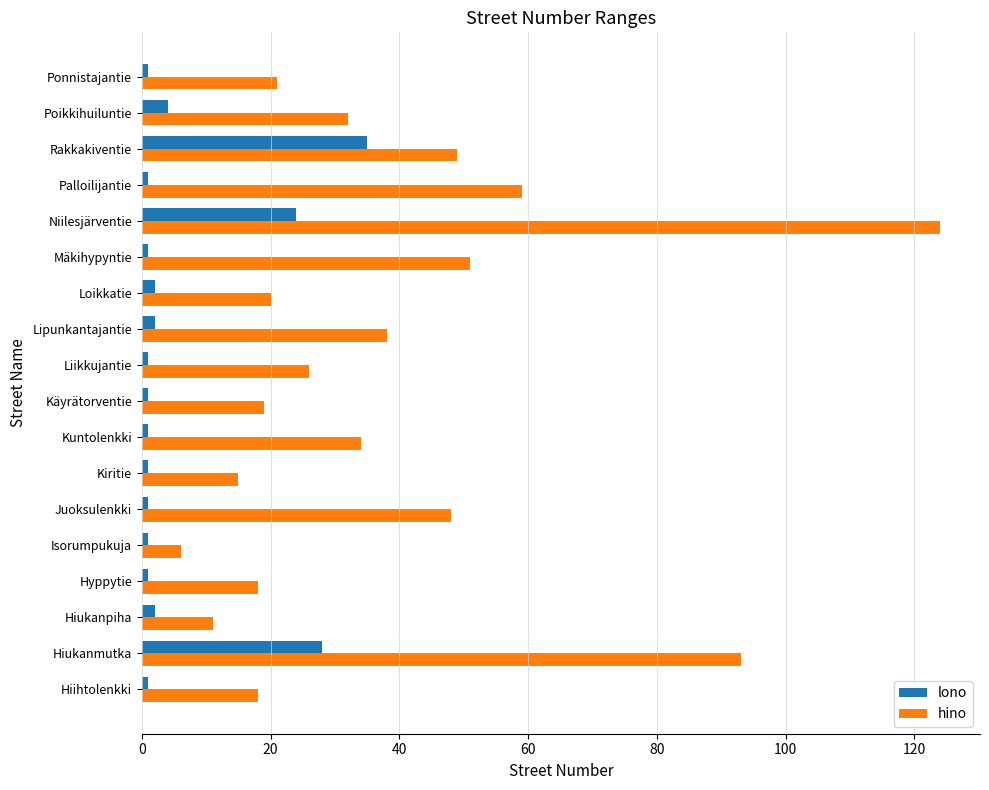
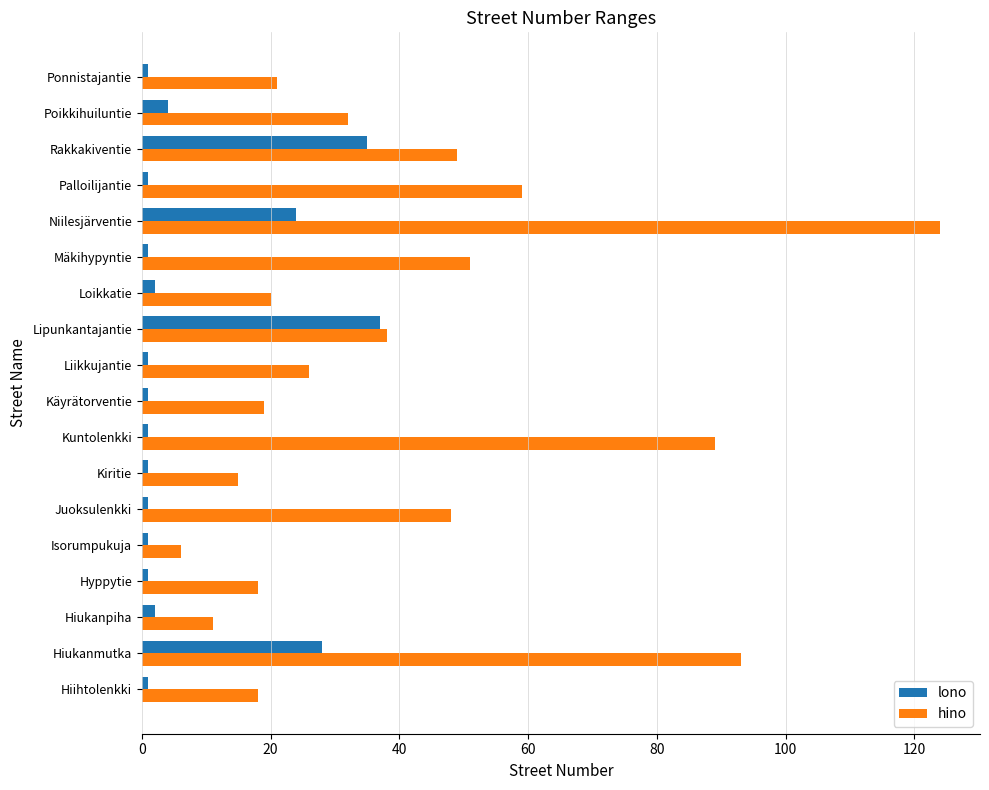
lono, Lipunkantajantie: 2 -> 37
hino, Kuntolenkki: 34 -> 89
